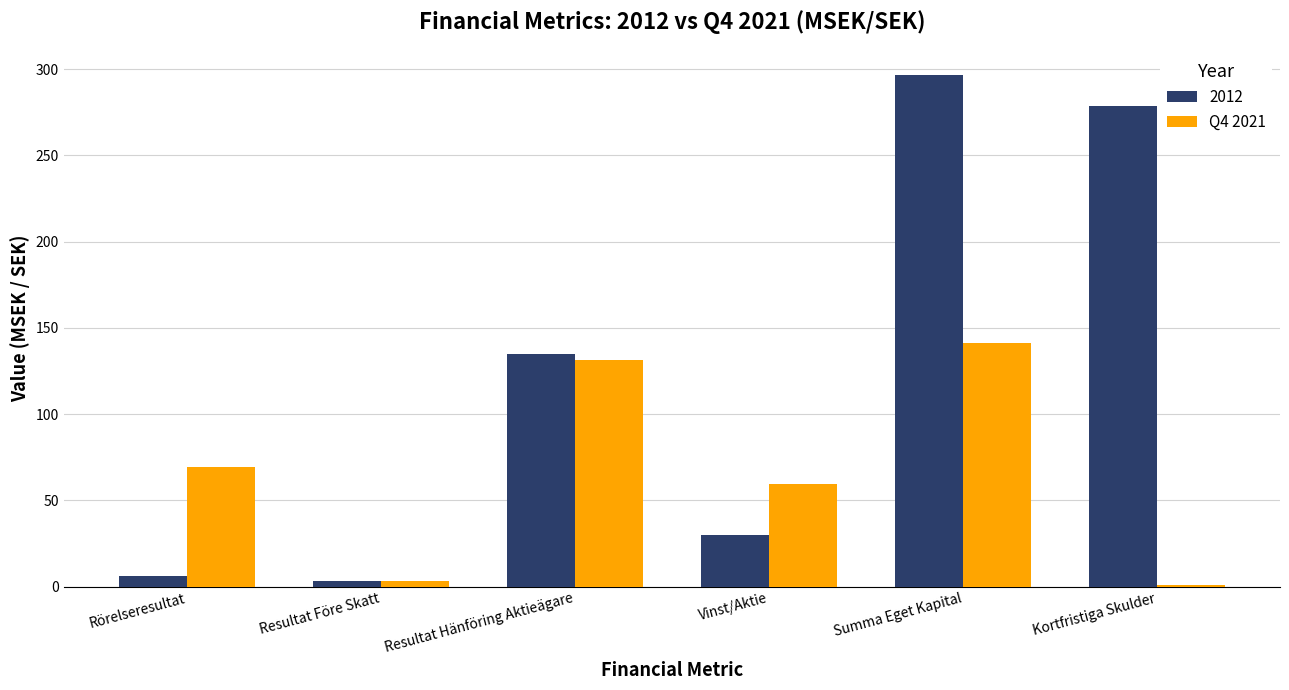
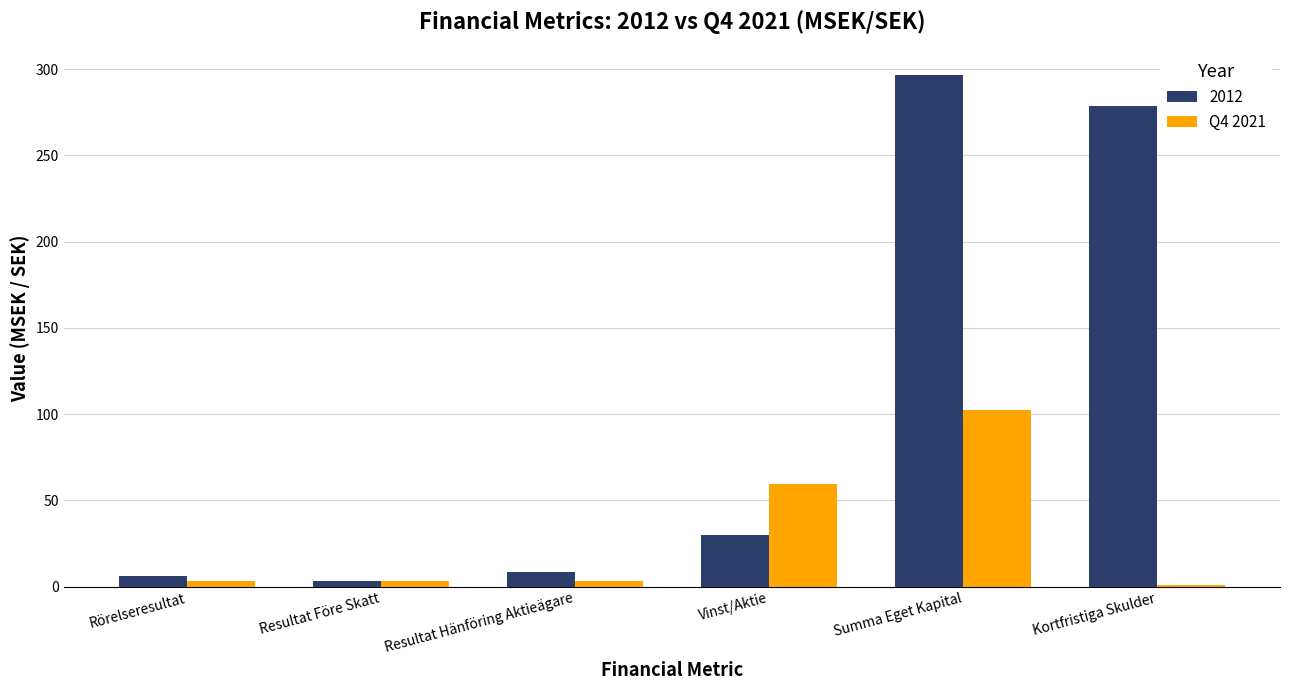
Q4 2021, Rörelseresultat: 70 -> 3
2012, Resultat Hänföring Aktieägare: 135 -> 8
Q4 2021, Resultat Hänföring Aktieägare: 131 -> 3
Q4 2021, Summa Eget Kapital: 141 -> 102
